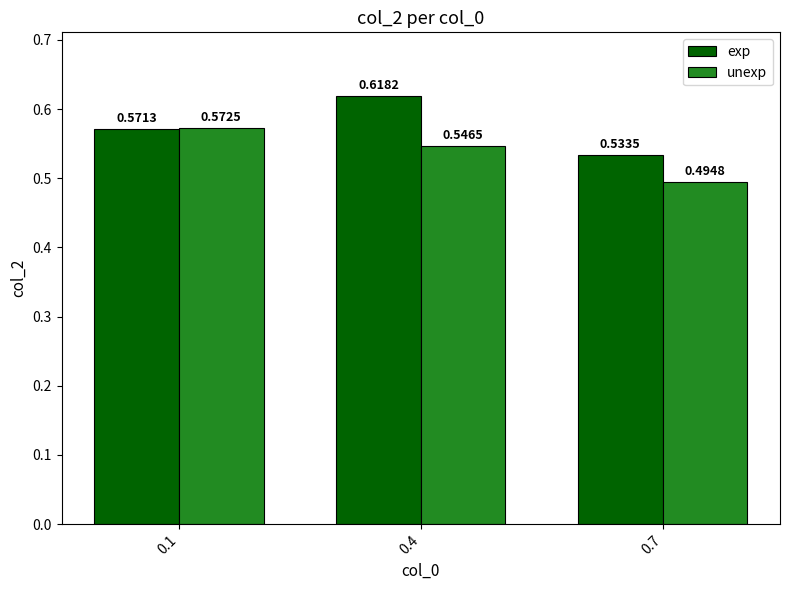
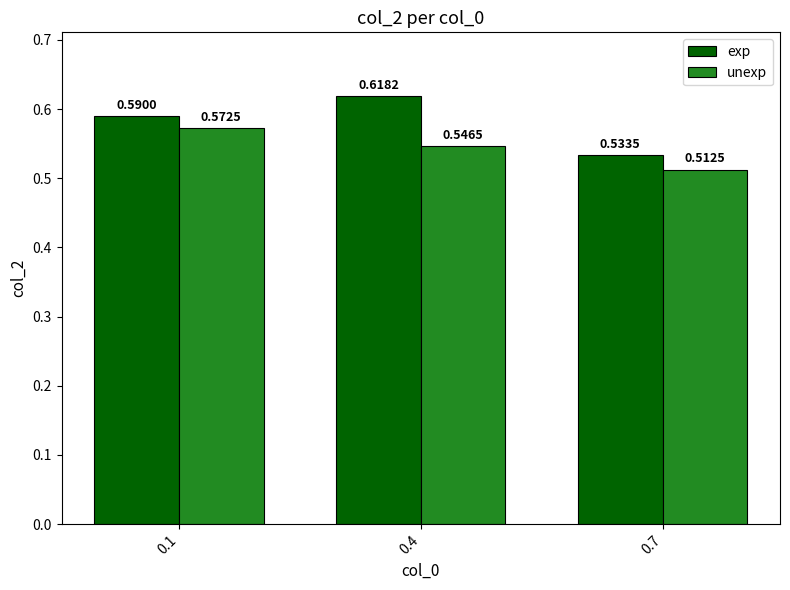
exp, 0.1: 0.5713 -> 0.5900
unexp, 0.7: 0.4948 -> 0.5125
